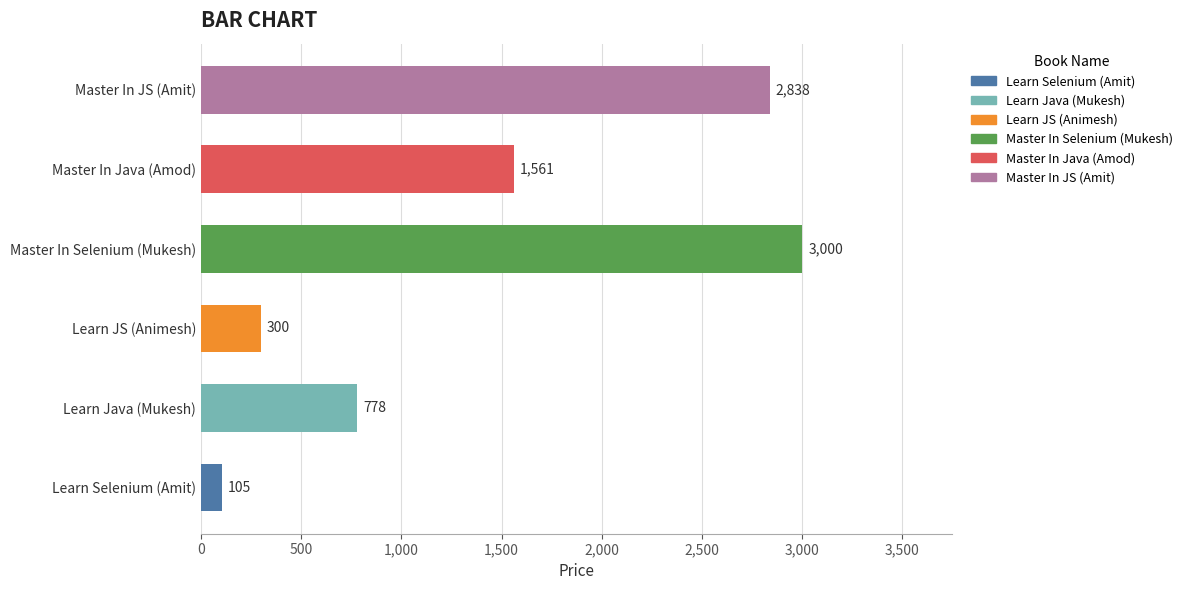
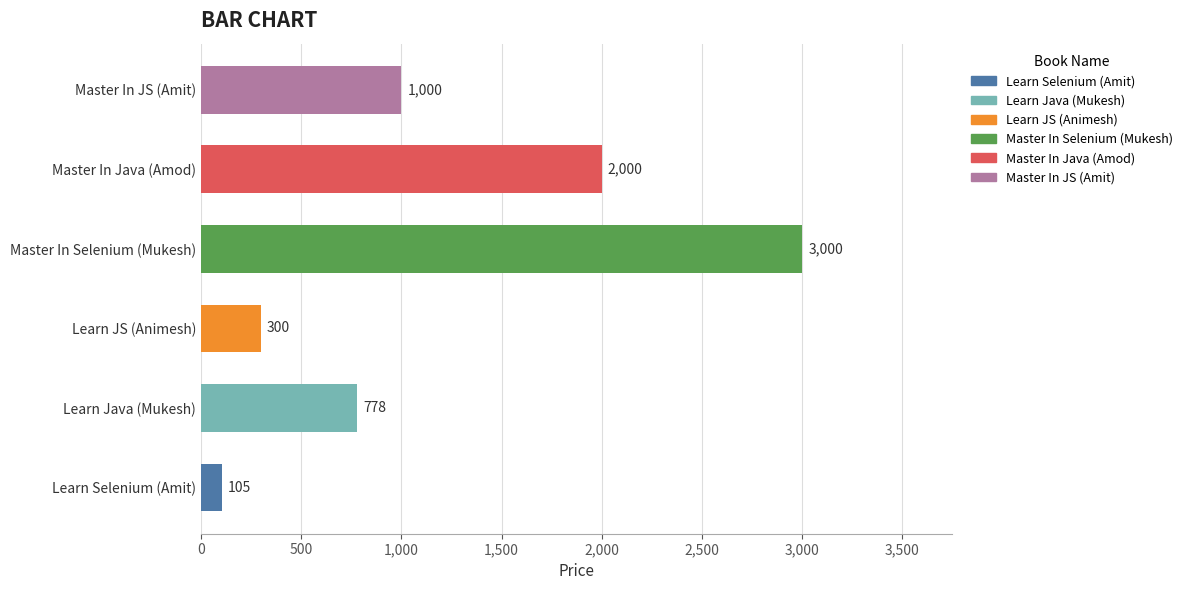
Master In JS (Amit): 2,838 -> 1,000
Master In Java (Amod): 1,561 -> 2,000
